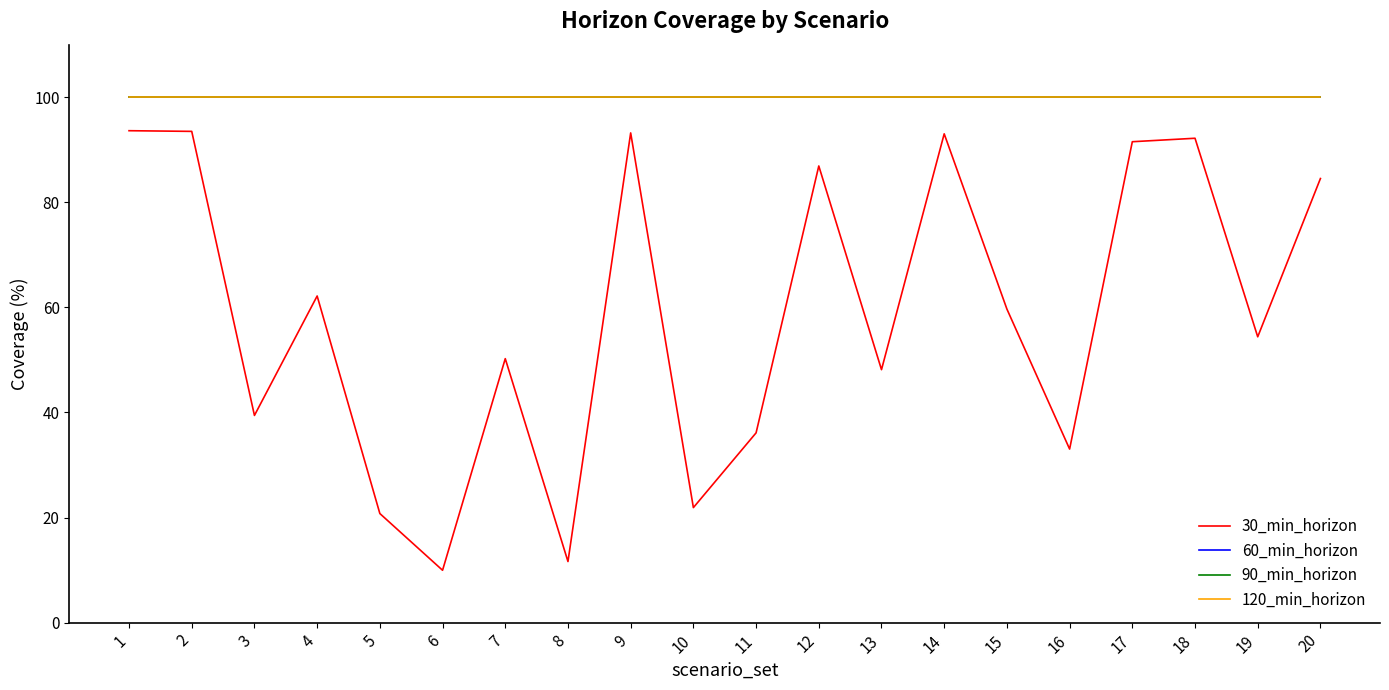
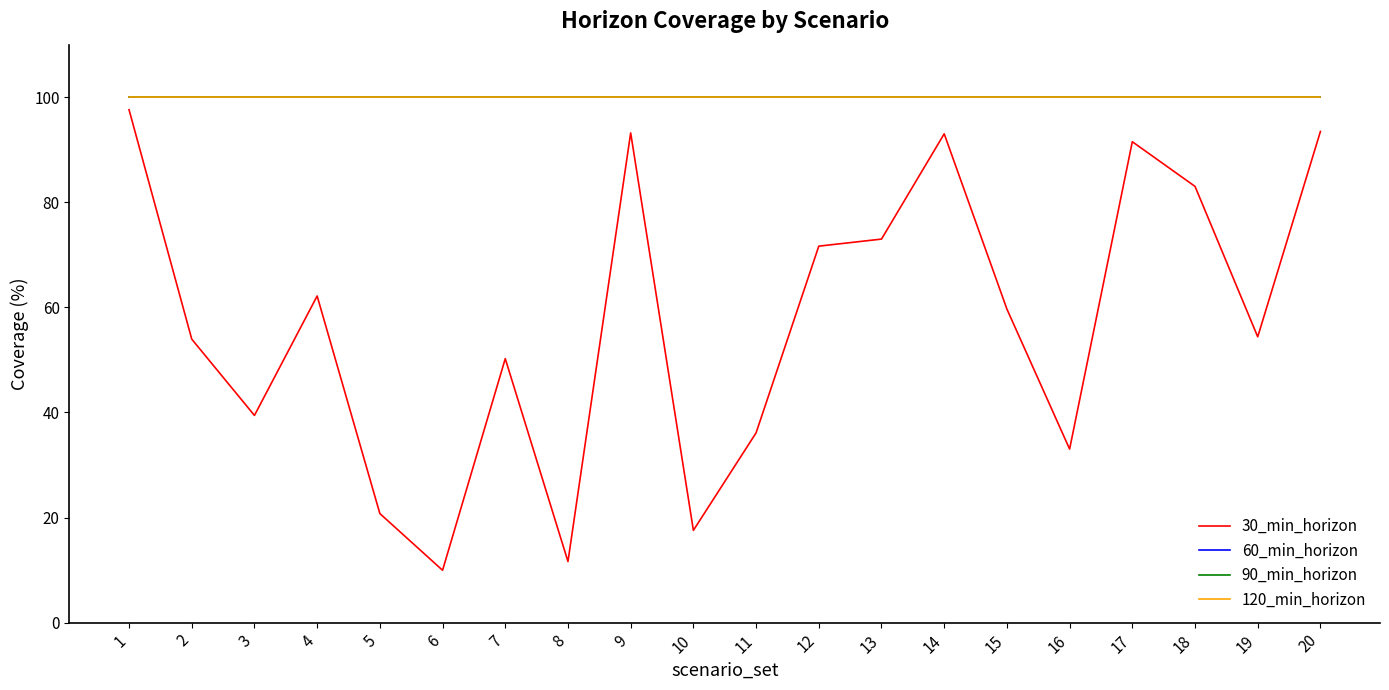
30_min_horizon, 1: 94 -> 98
30_min_horizon, 2: 93 -> 54
30_min_horizon, 10: 22 -> 18
30_min_horizon, 12: 87 -> 72
30_min_horizon, 13: 48 -> 73
30_min_horizon, 18: 92 -> 83
30_min_horizon, 20: 85 -> 93
